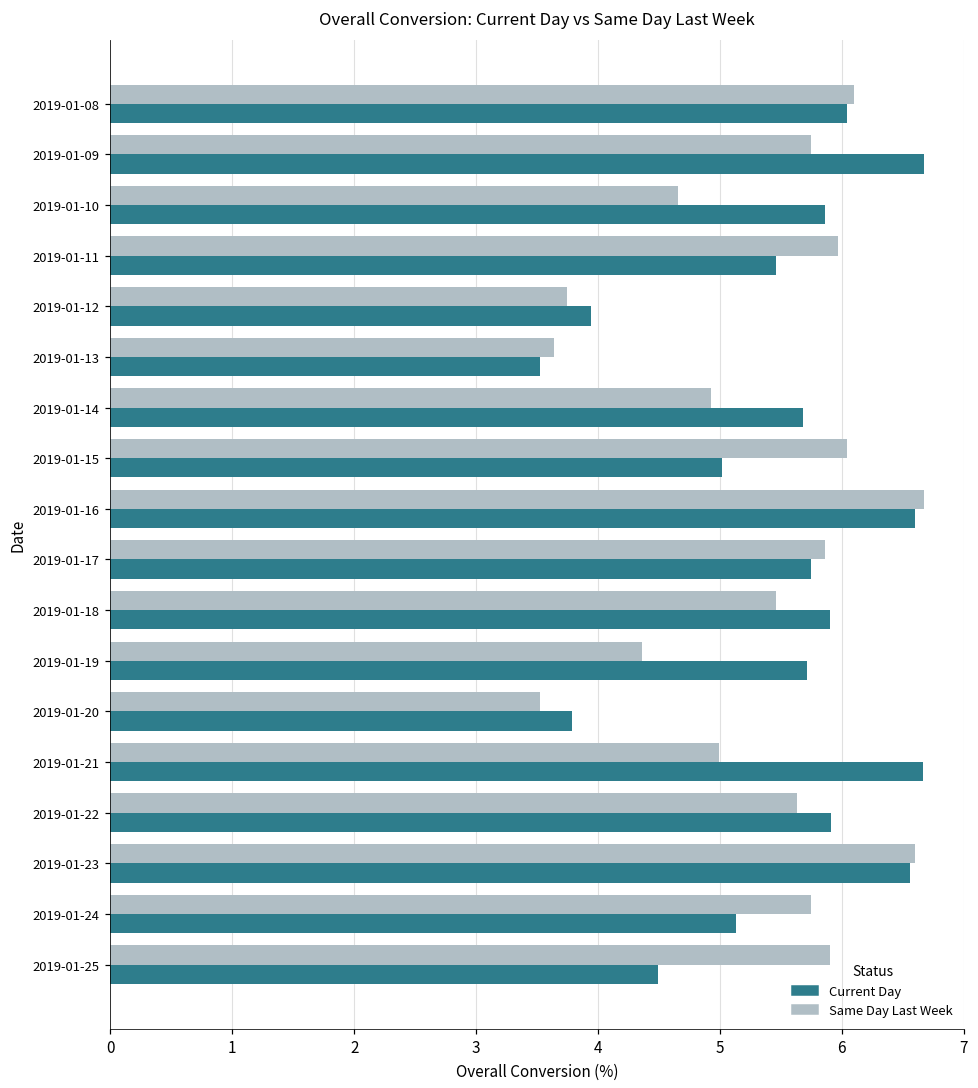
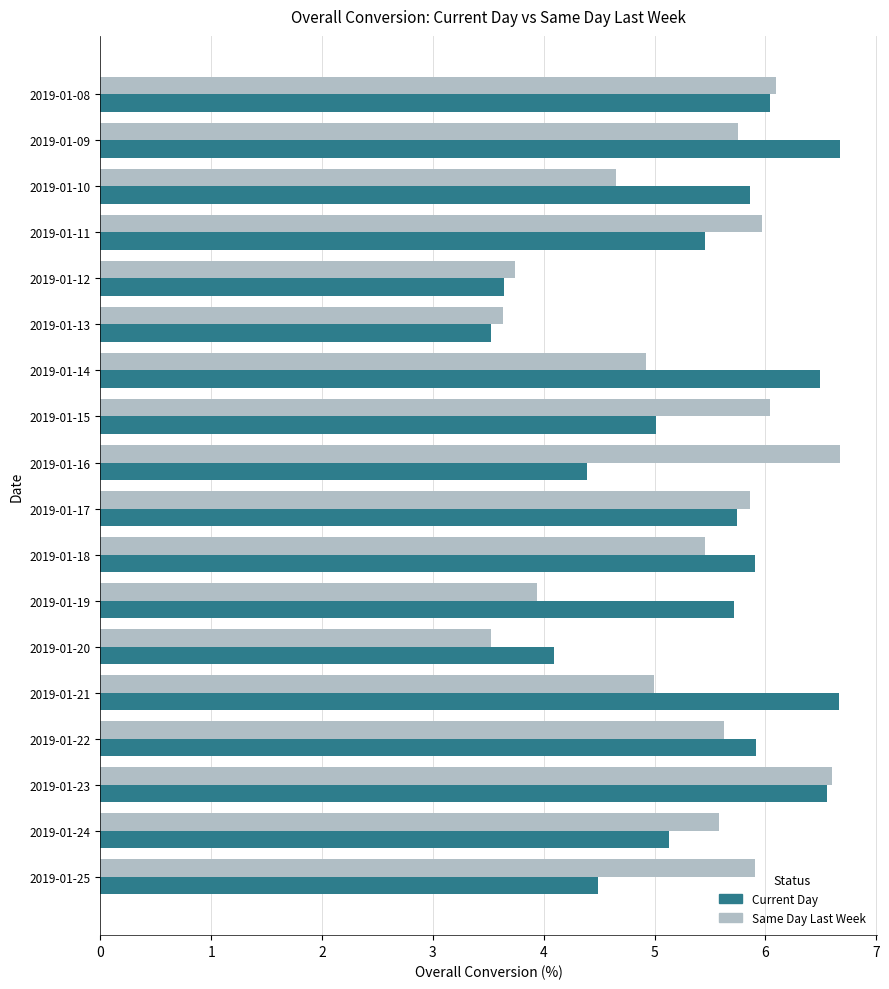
Current Day, 2019-01-12: 3.94 -> 3.64
Current Day, 2019-01-14: 5.68 -> 6.50
Current Day, 2019-01-16: 6.60 -> 4.39
Same Day Last Week, 2019-01-19: 4.36 -> 3.94
Current Day, 2019-01-20: 3.78 -> 4.10
Same Day Last Week, 2019-01-24: 5.74 -> 5.58
